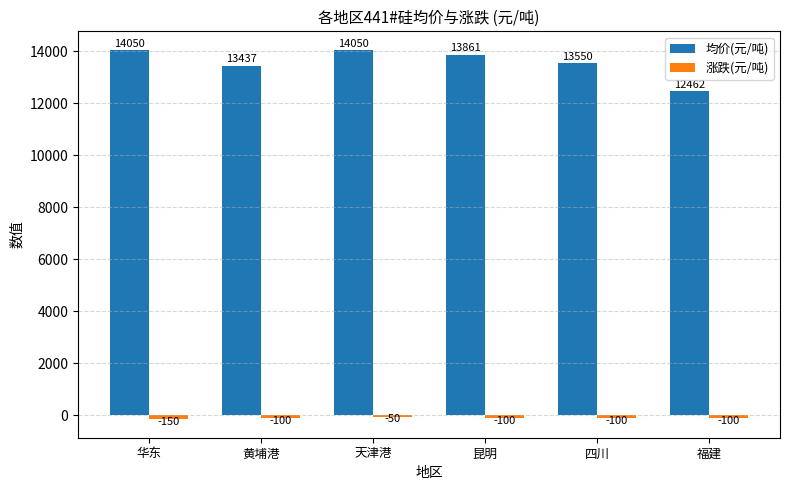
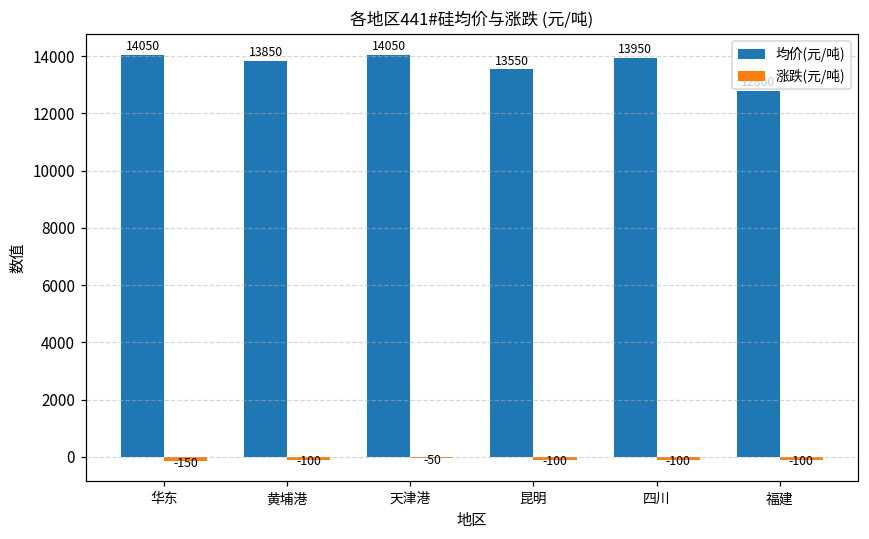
均价(元/吨), 黄埔港: 13437 -> 13850
均价(元/吨), 昆明: 13861 -> 13550
均价(元/吨), 四川: 13550 -> 13950
均价(元/吨), 福建: 12500 -> 12800
